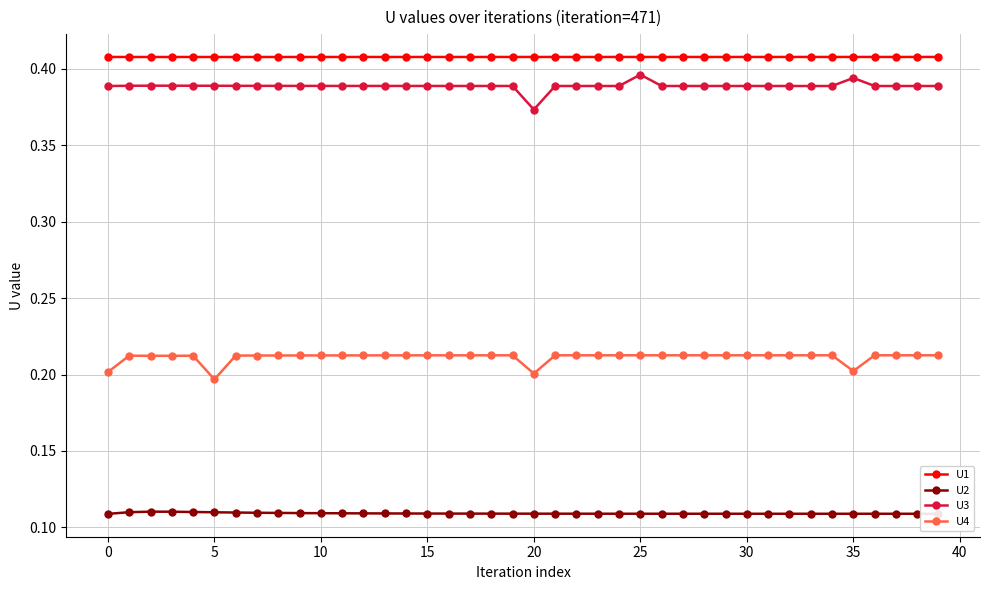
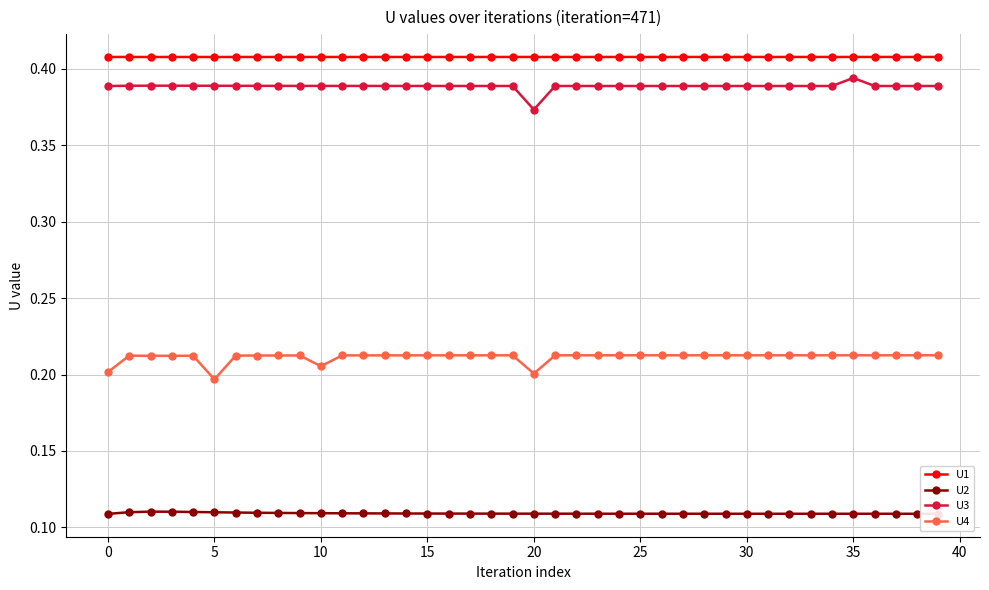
U4, 10: 0.213 -> 0.205
U3, 25: 0.396 -> 0.389
U4, 35: 0.202 -> 0.213
